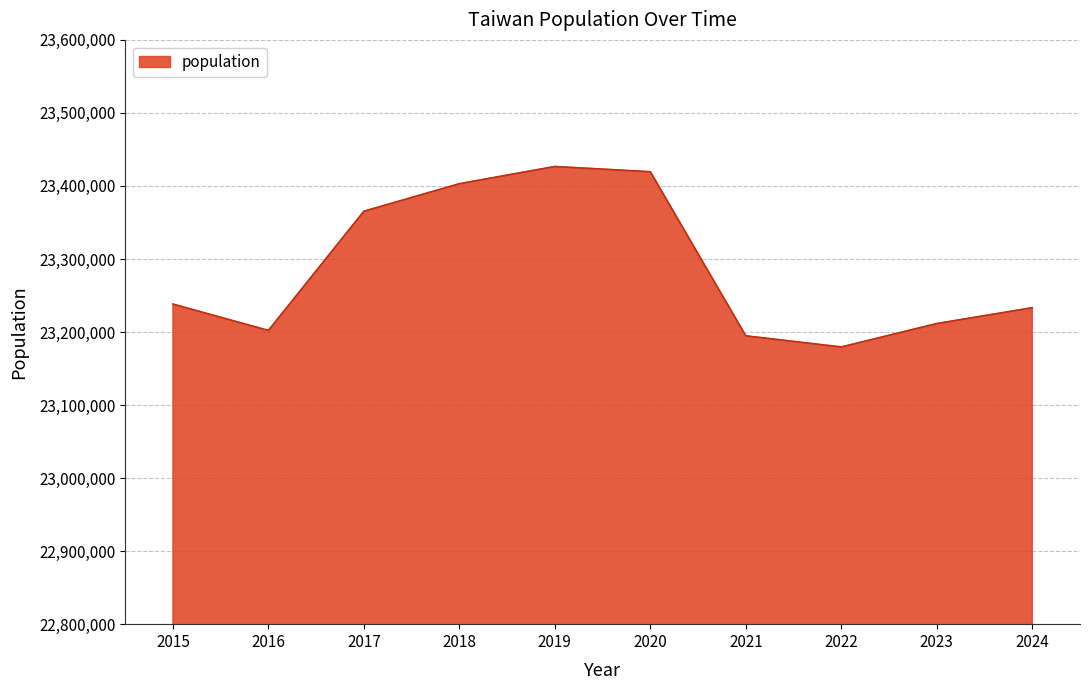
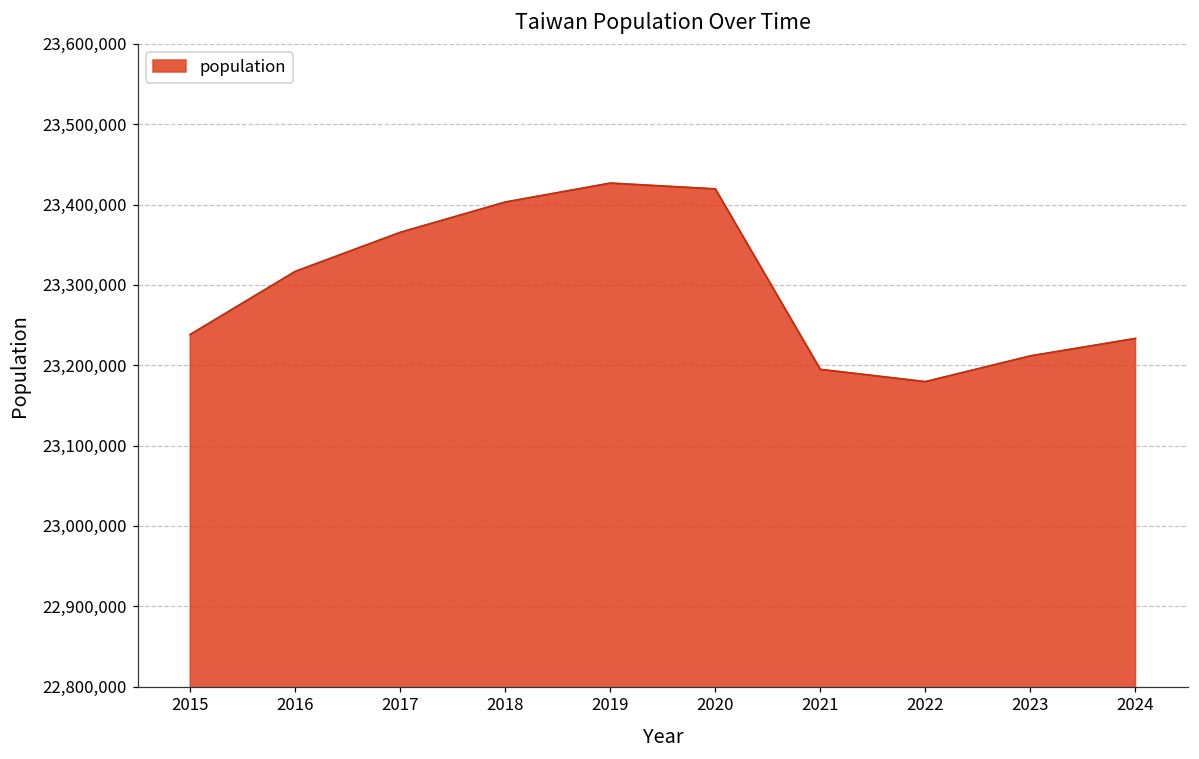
2016: 23,200,000 -> 23,320,000
